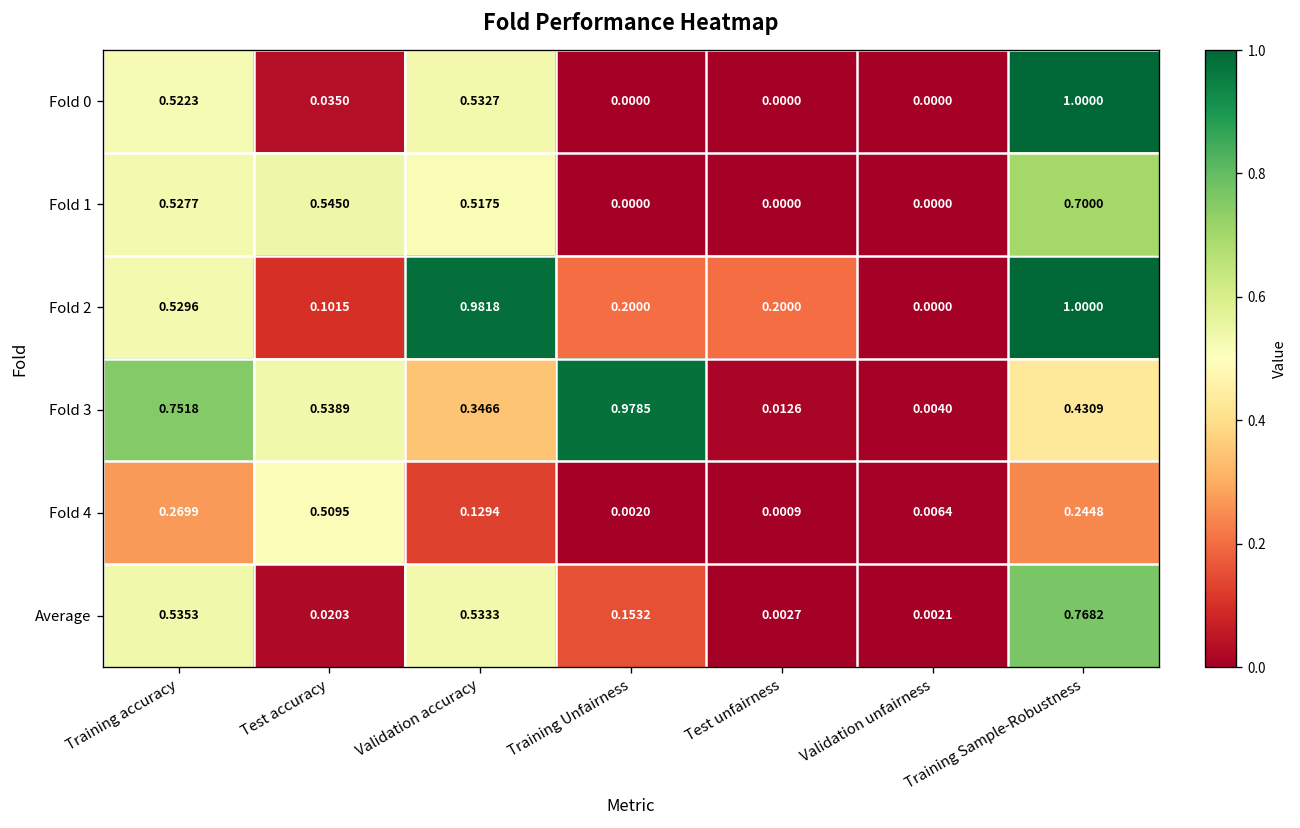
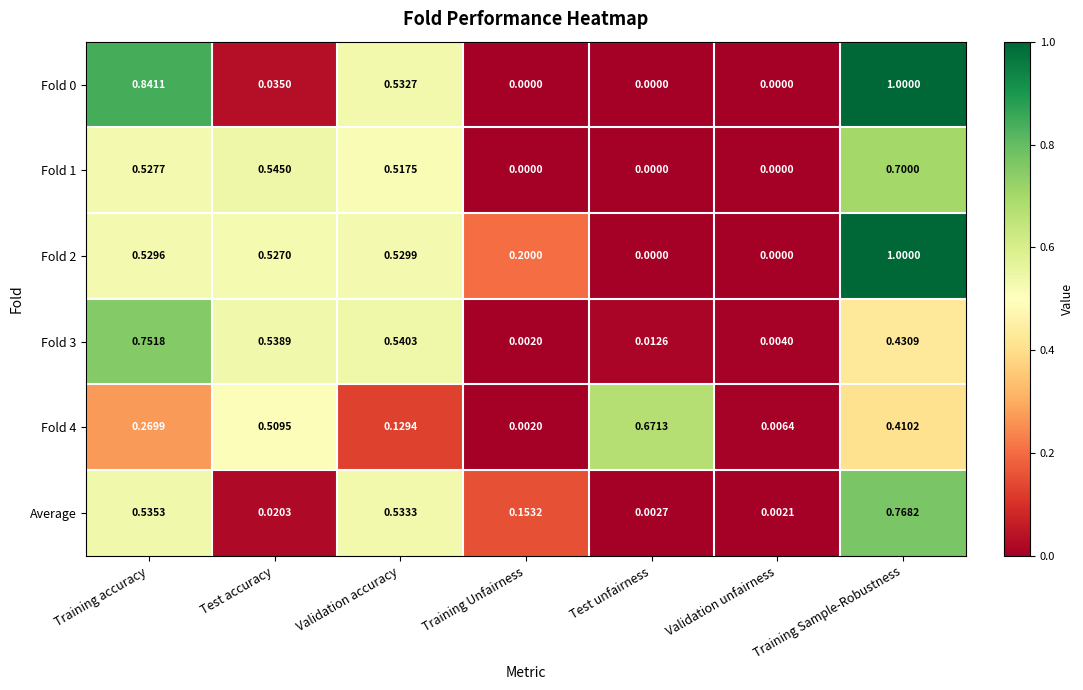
Fold 0, Training accuracy: 0.5223 -> 0.8411
Fold 2, Test accuracy: 0.1015 -> 0.5270
Fold 2, Validation accuracy: 0.9818 -> 0.5299
Fold 2, Test unfairness: 0.2000 -> 0.0000
Fold 3, Validation accuracy: 0.3466 -> 0.5403
Fold 3, Training Unfairness: 0.9785 -> 0.0020
Fold 4, Test unfairness: 0.0009 -> 0.6713
Fold 4, Training Sample-Robustness: 0.2448 -> 0.4102
